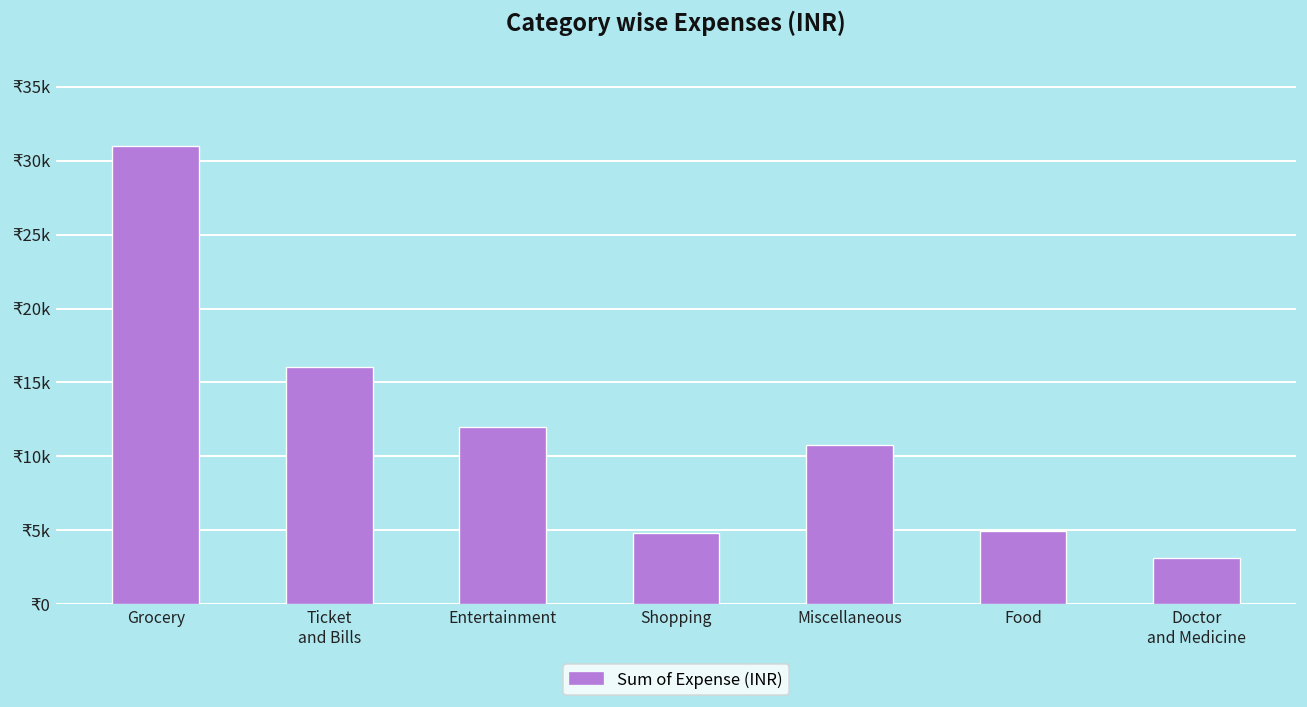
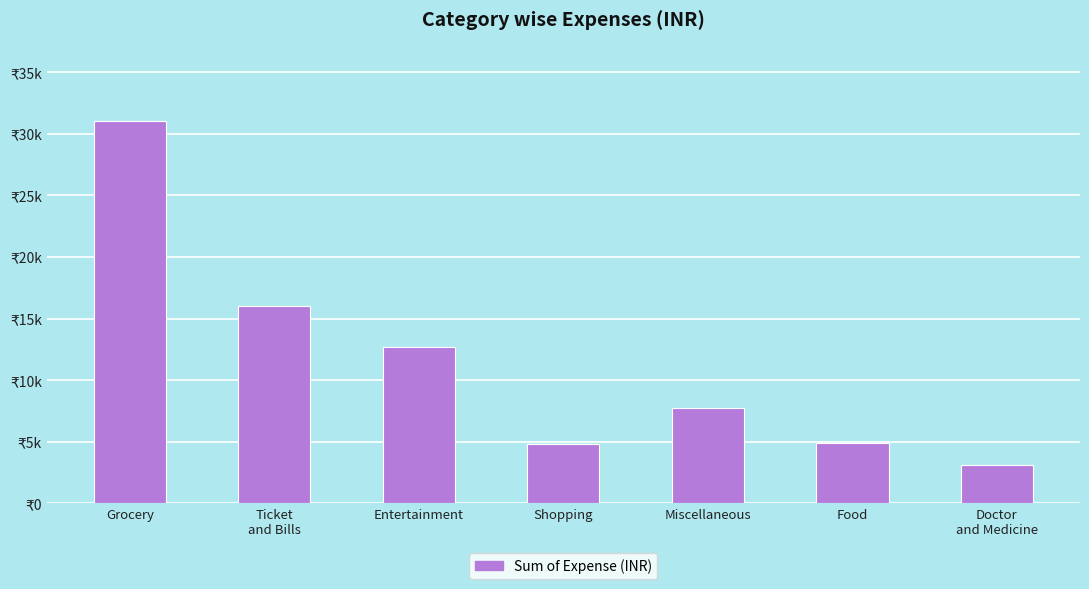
Entertainment: ₹12000 -> ₹12700
Miscellaneous: ₹10800 -> ₹7700
